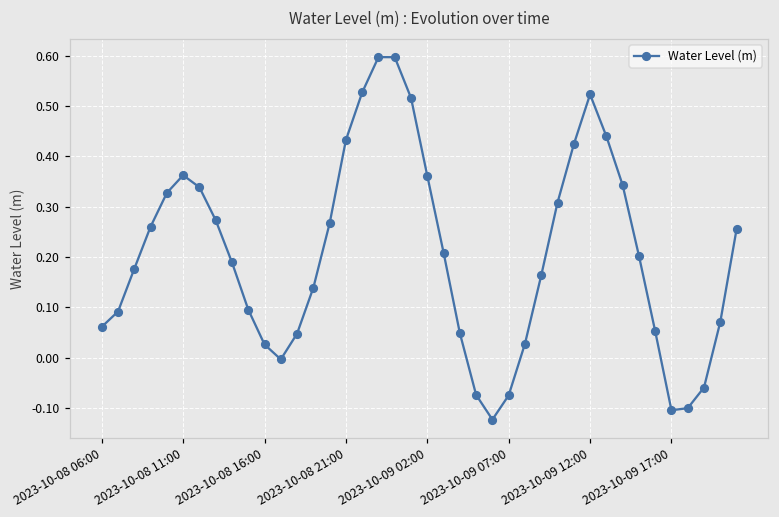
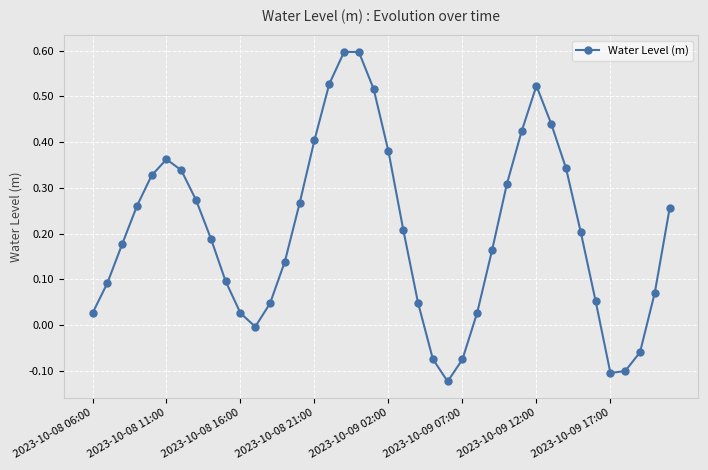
2023-10-08 06:00: 0.06 -> 0.03
2023-10-08 21:00: 0.43 -> 0.40
2023-10-09 02:00: 0.36 -> 0.38
